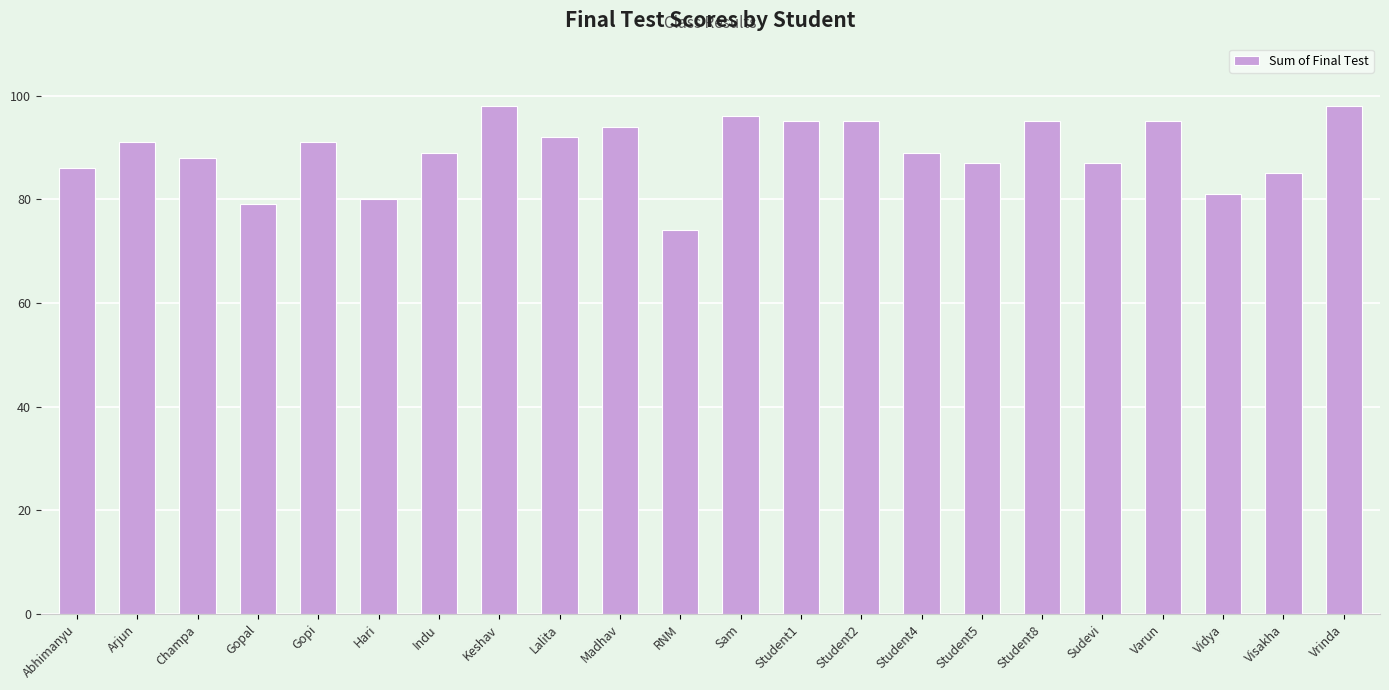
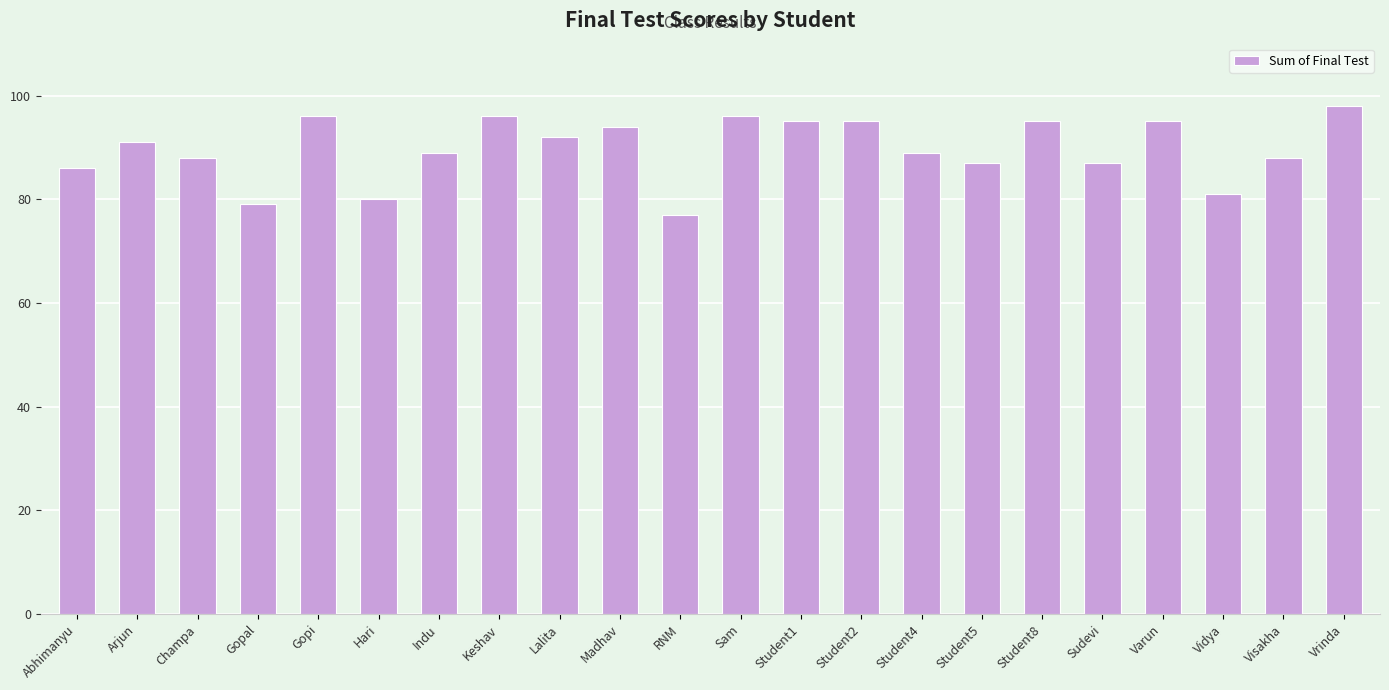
Gopi: 91 -> 96
Keshav: 98 -> 96
RNM: 74 -> 77
Visakha: 85 -> 88
